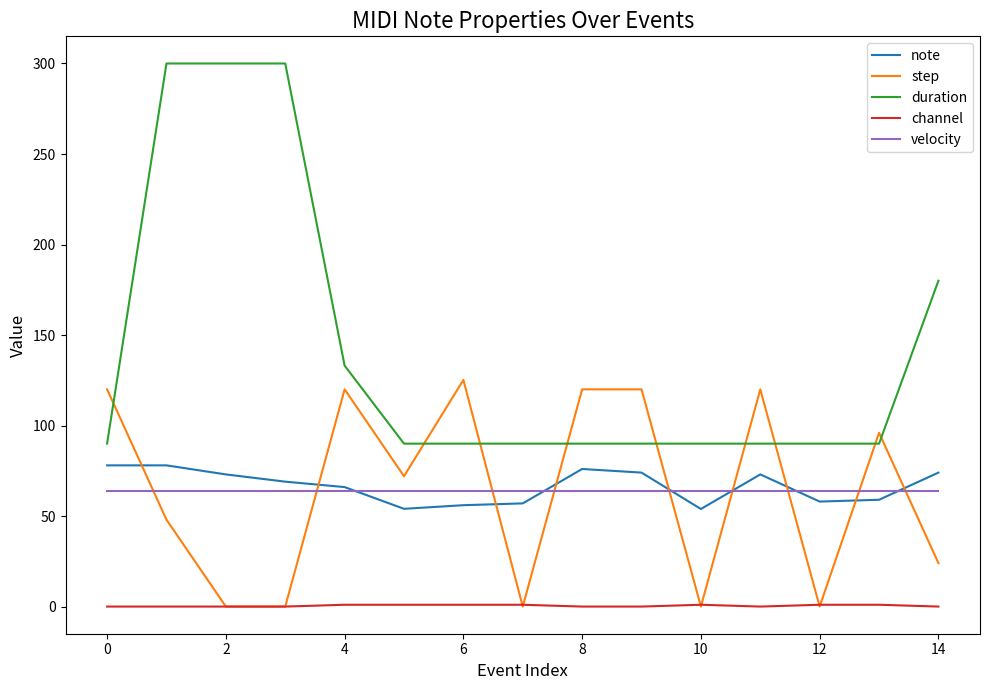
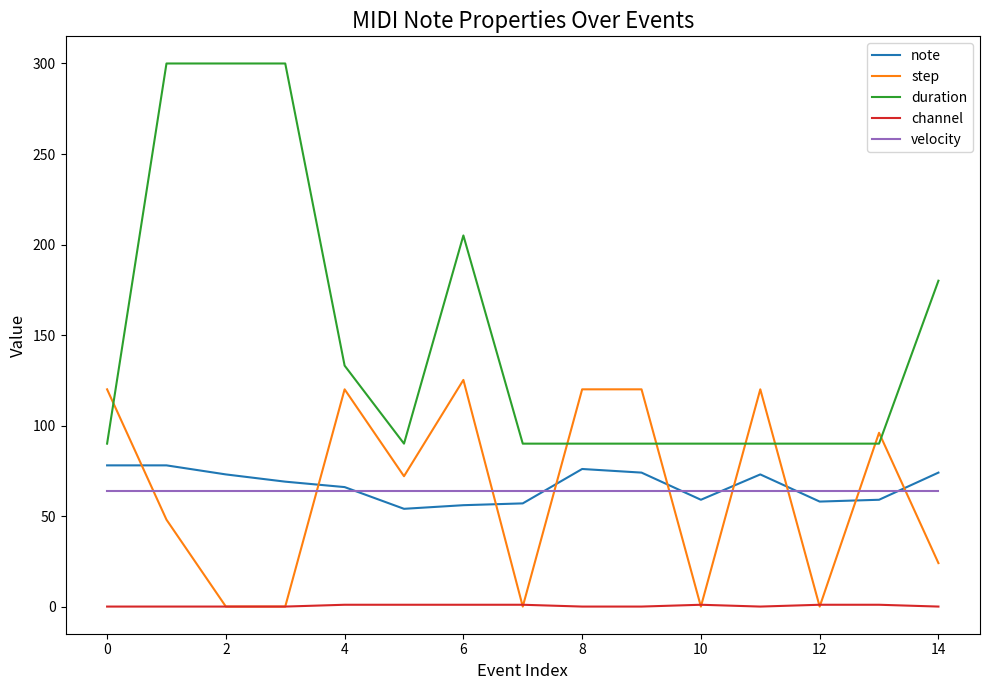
duration, 6: 90 -> 205
note, 10: 54 -> 59
